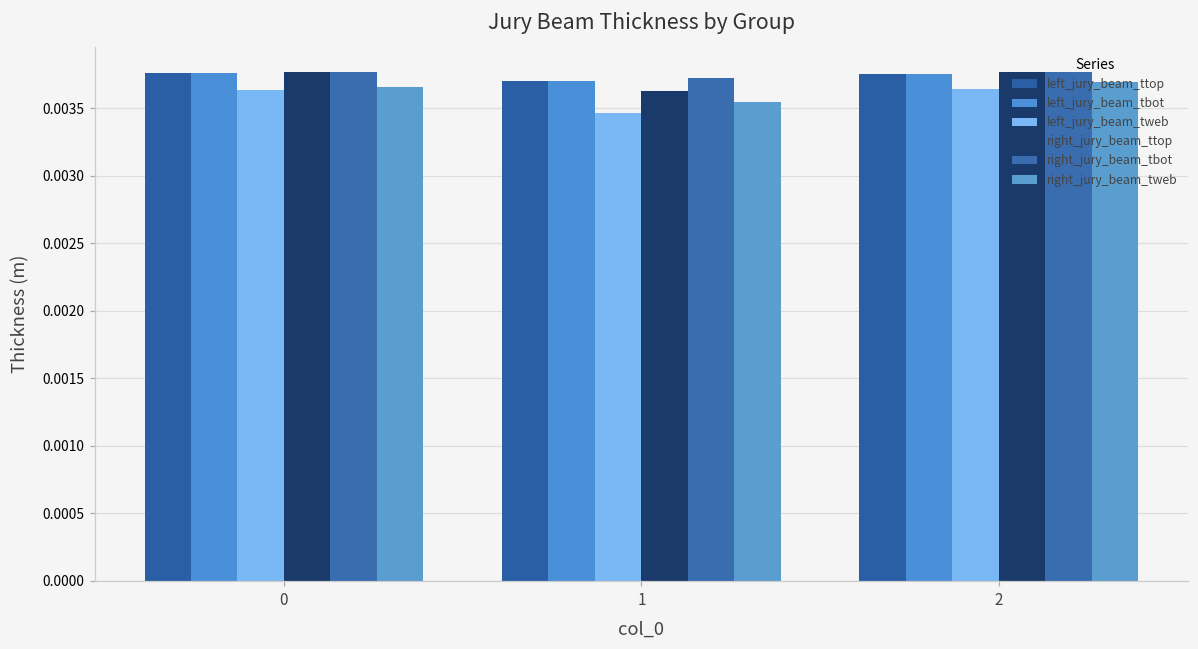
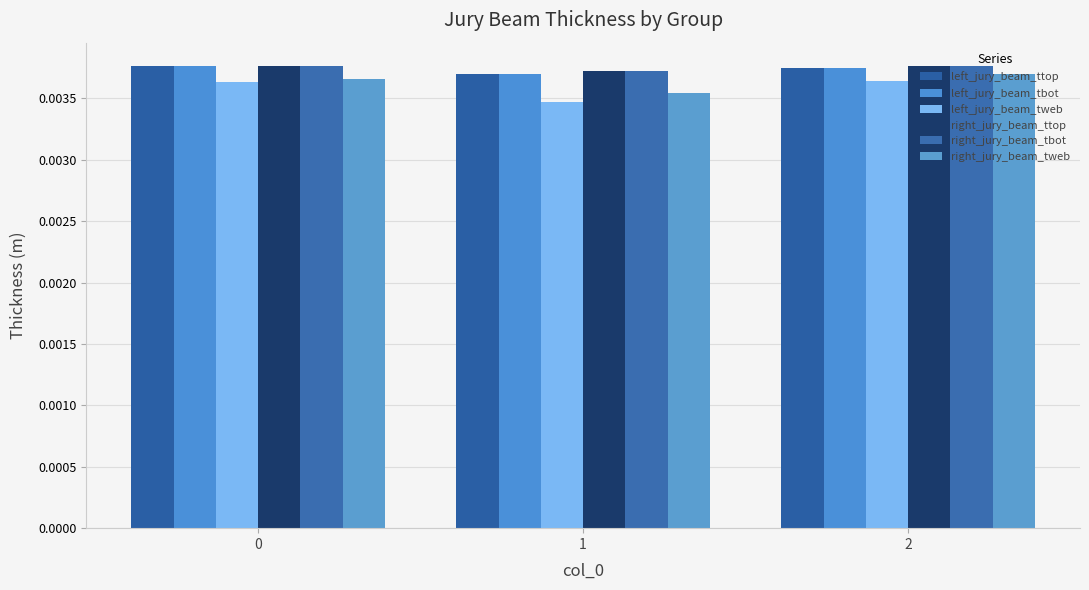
right_jury_beam_ttop, 1: 0.00362 -> 0.00372
